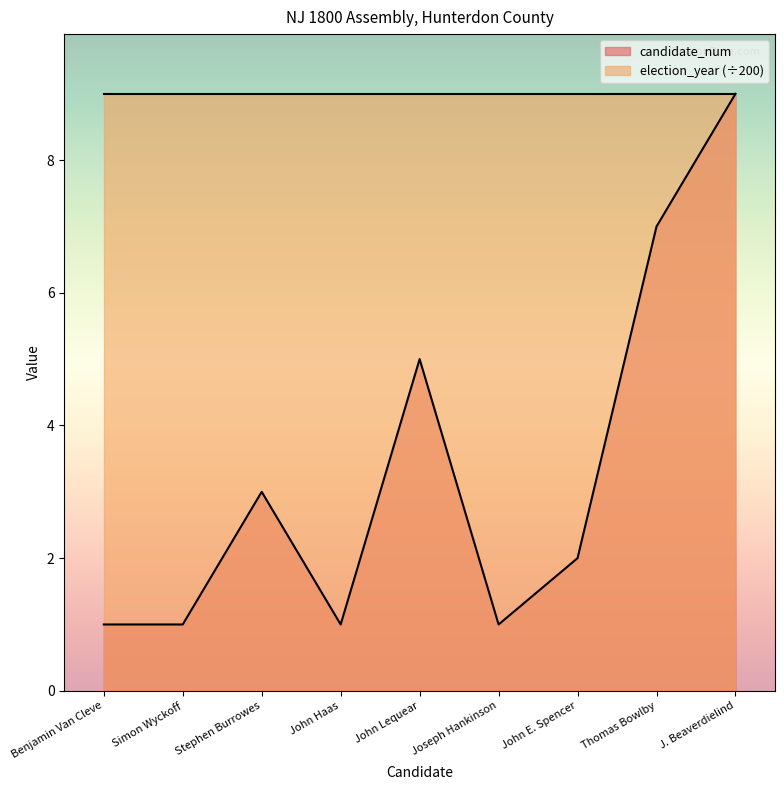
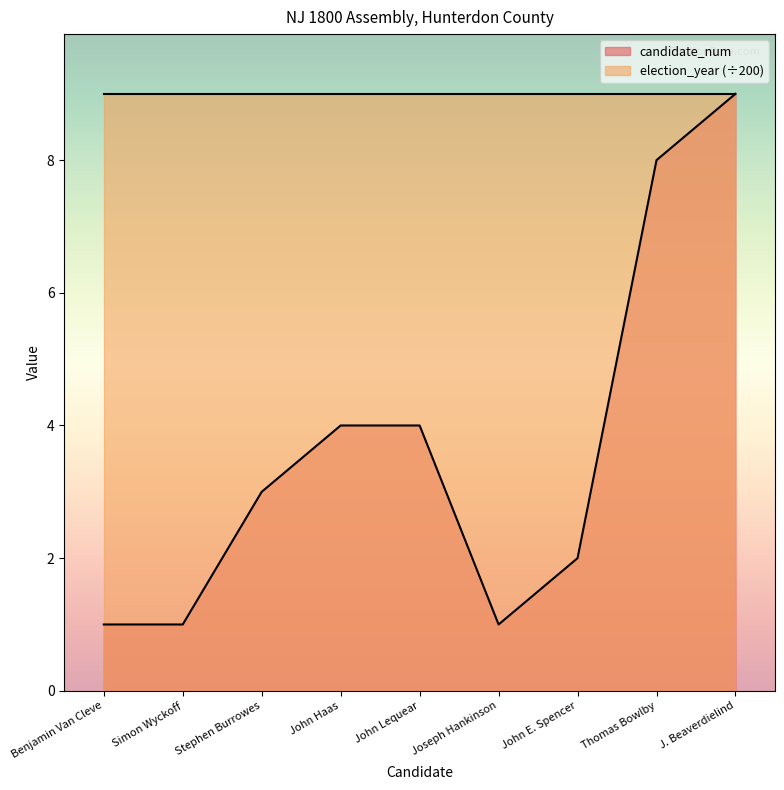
candidate_num, John Haas: 1 -> 4
candidate_num, John Lequear: 5 -> 4
candidate_num, Thomas Bowlby: 7 -> 8
